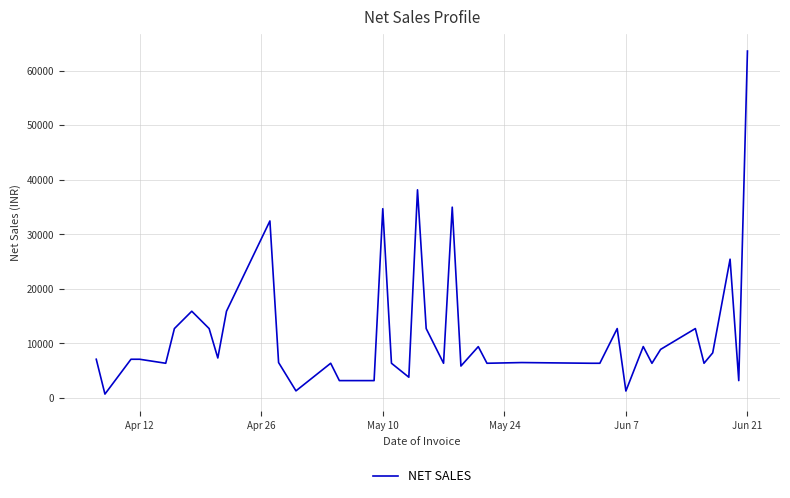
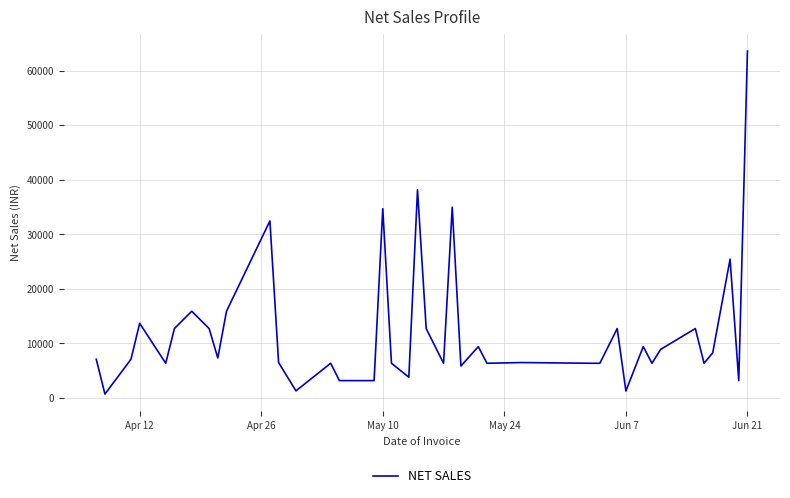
Apr 12: 7000 -> 14000
